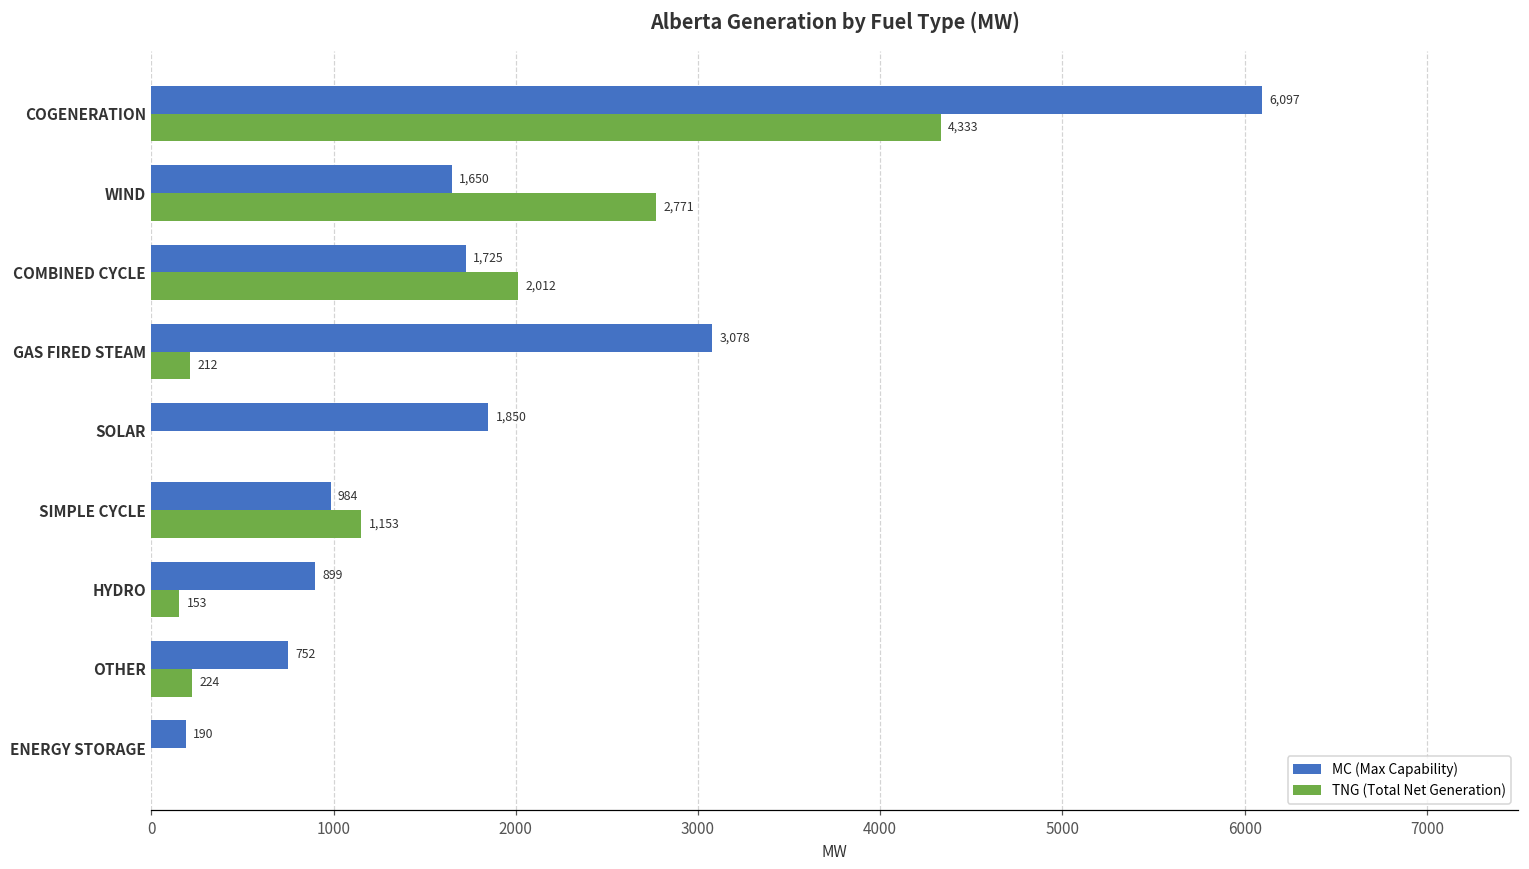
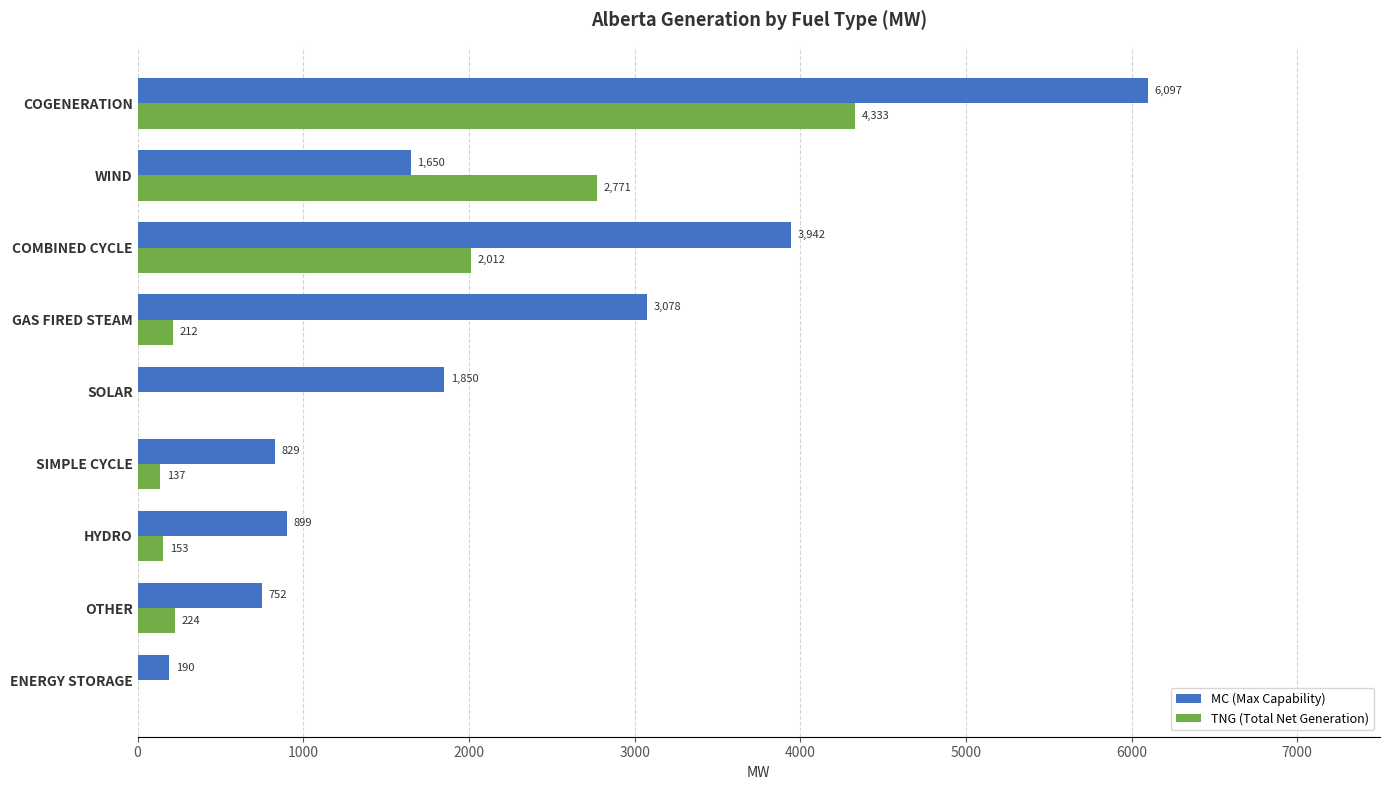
MC (Max Capability), COMBINED CYCLE: 1,725 -> 3,942
MC (Max Capability), SIMPLE CYCLE: 984 -> 829
TNG (Total Net Generation), SIMPLE CYCLE: 1,153 -> 137
